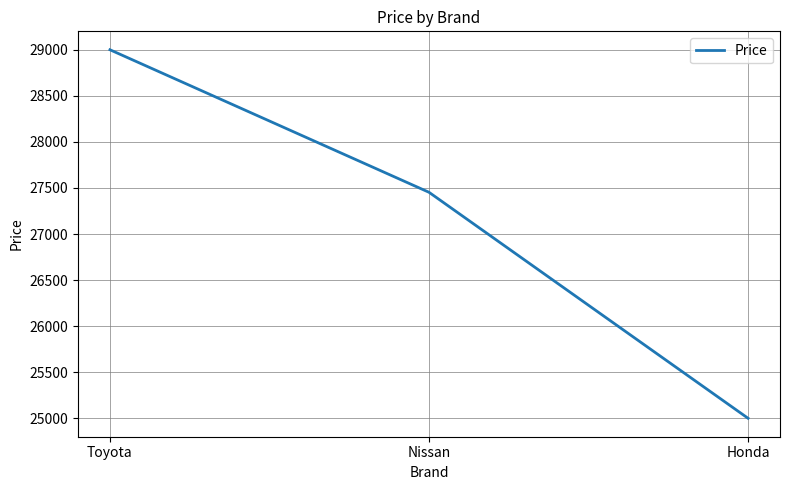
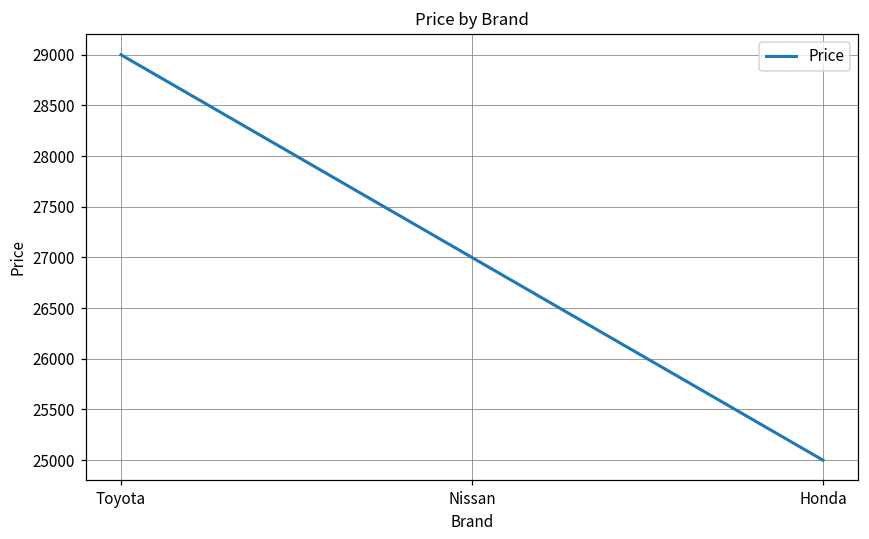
Nissan: 27500 -> 27000
